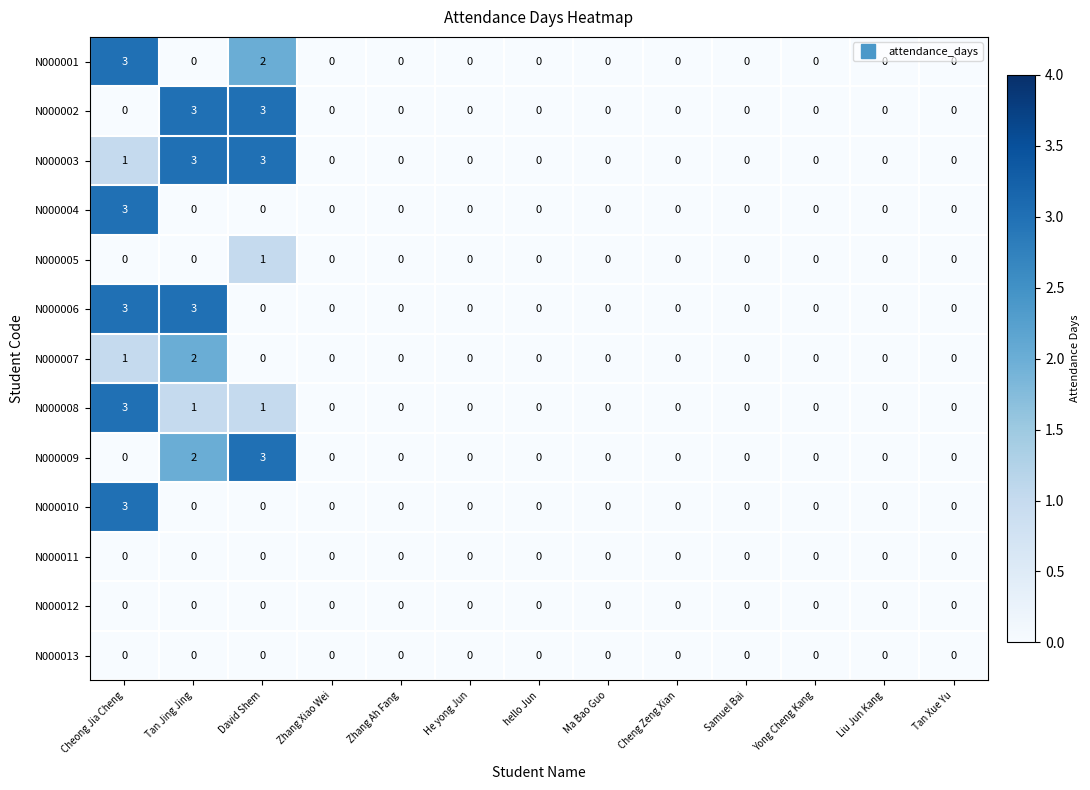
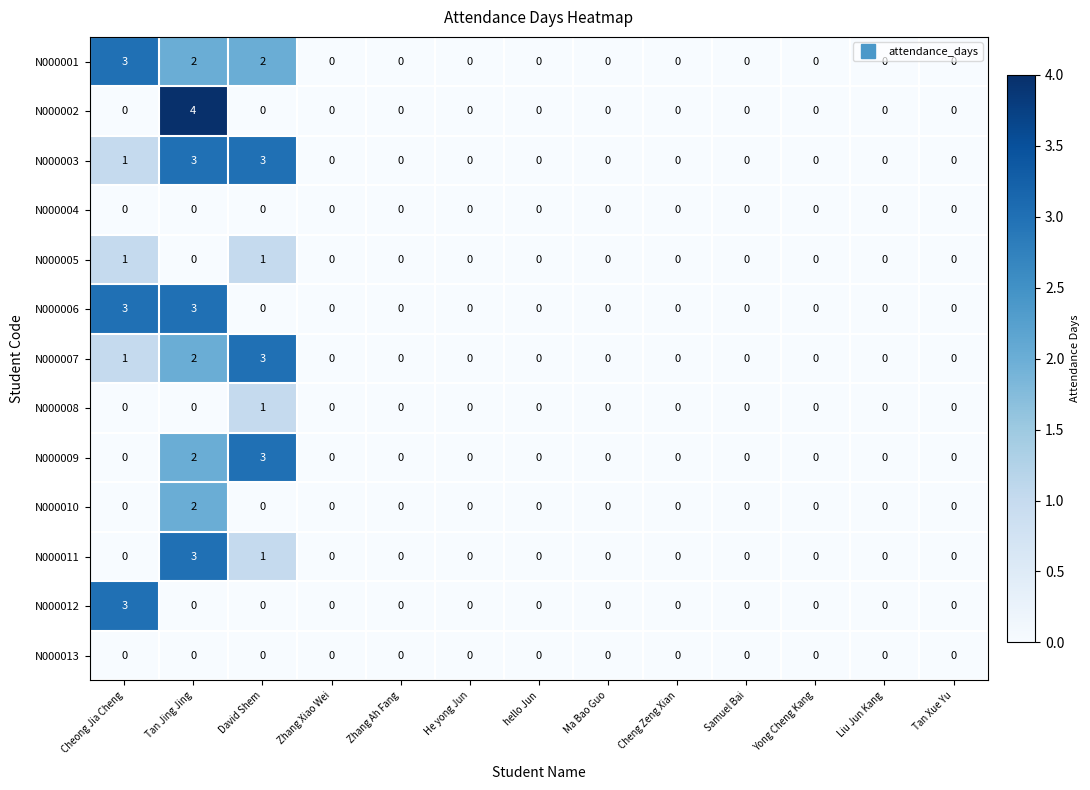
N000001, Tan Jing Jing: 0 -> 2
N000002, Tan Jing Jing: 3 -> 4
N000002, David Shem: 3 -> 0
N000004, Cheong Jia Cheng: 3 -> 0
N000005, Cheong Jia Cheng: 0 -> 1
N000007, David Shem: 0 -> 3
N000008, Cheong Jia Cheng: 3 -> 0
N000008, Tan Jing Jing: 1 -> 0
N000010, Cheong Jia Cheng: 3 -> 0
N000010, Tan Jing Jing: 0 -> 2
N000011, Tan Jing Jing: 0 -> 3
N000011, David Shem: 0 -> 1
N000012, Cheong Jia Cheng: 0 -> 3
